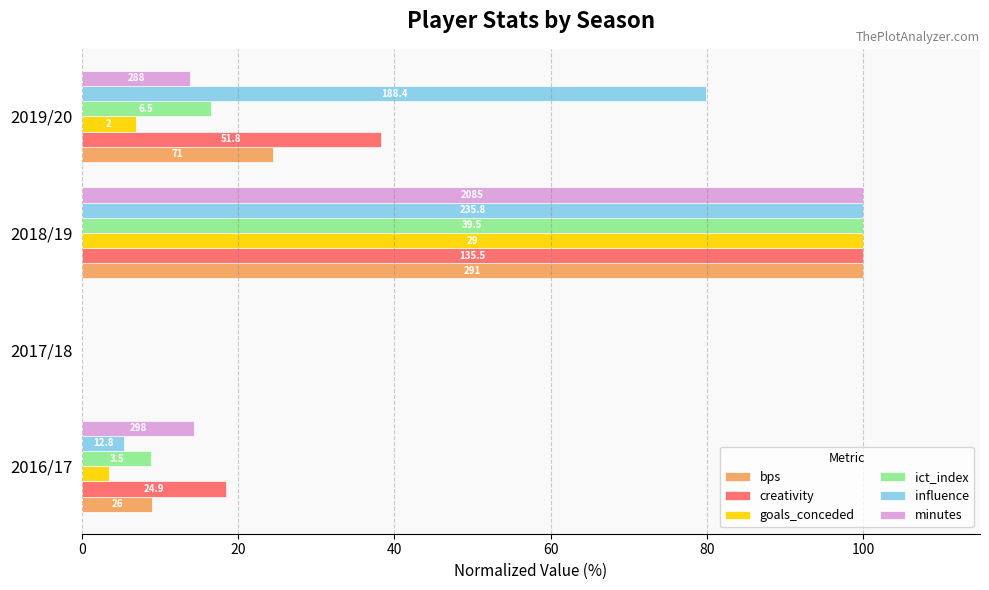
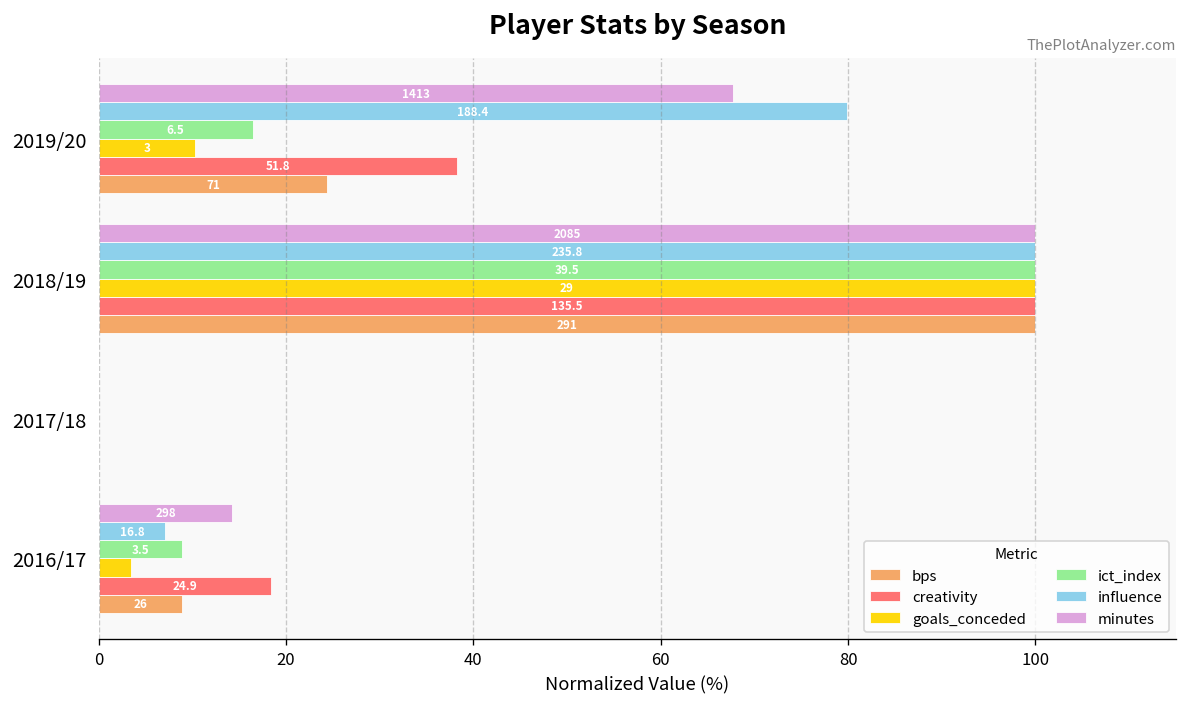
minutes, 2019/20: 288 -> 1413
goals_conceded, 2019/20: 2 -> 3
influence, 2016/17: 12.8 -> 16.8
